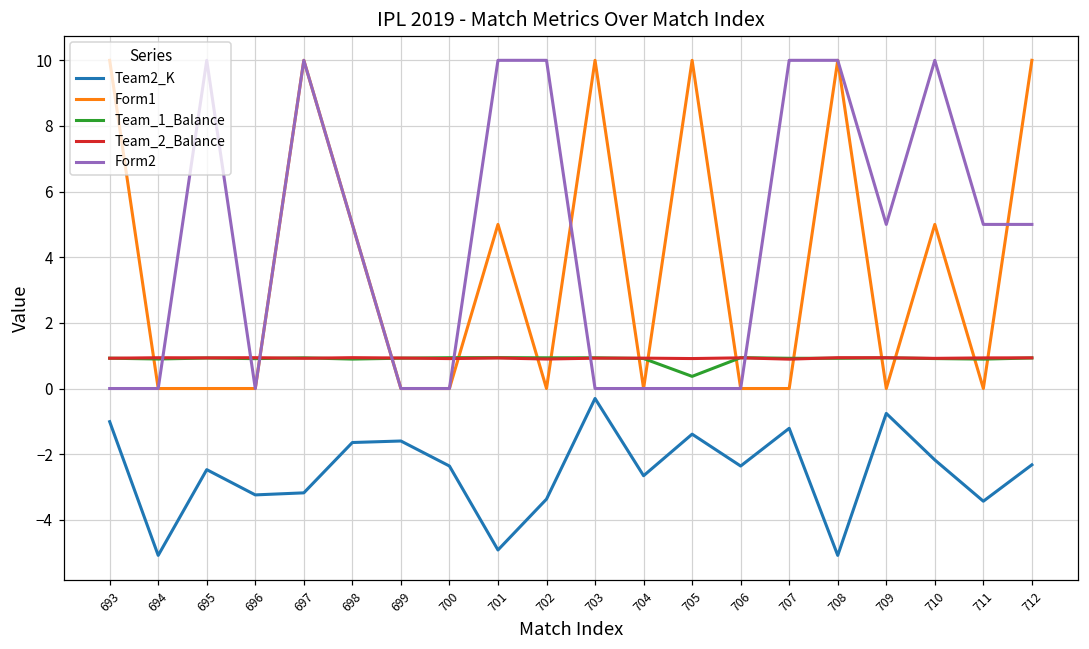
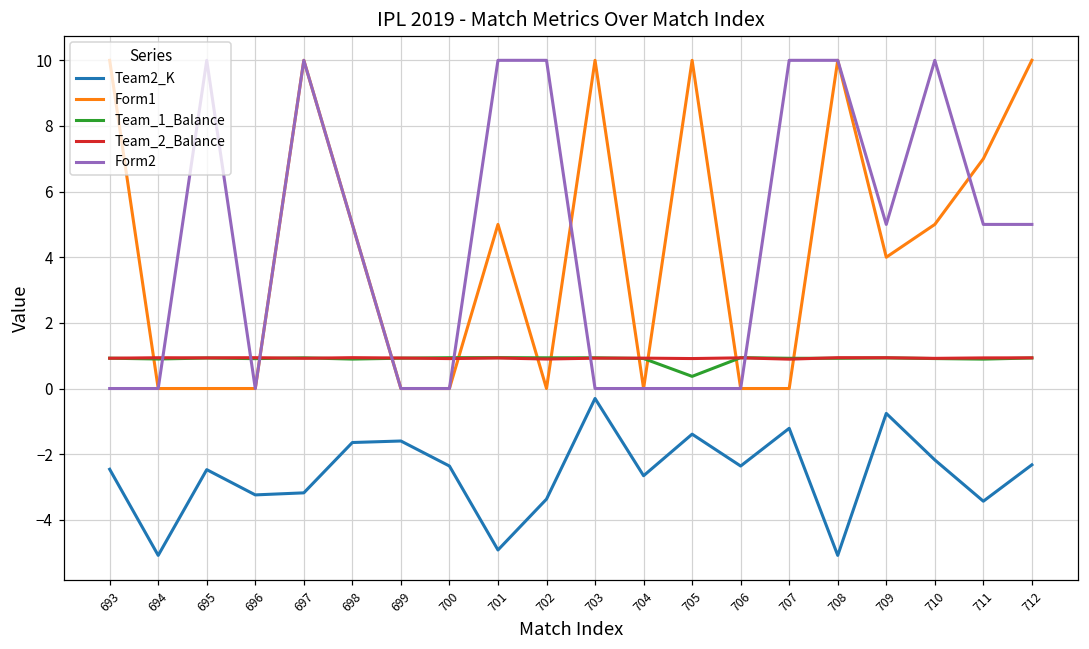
Team2_K, 693: -1.0 -> -2.5
Form1, 709: 0 -> 4
Form1, 711: 0 -> 7
